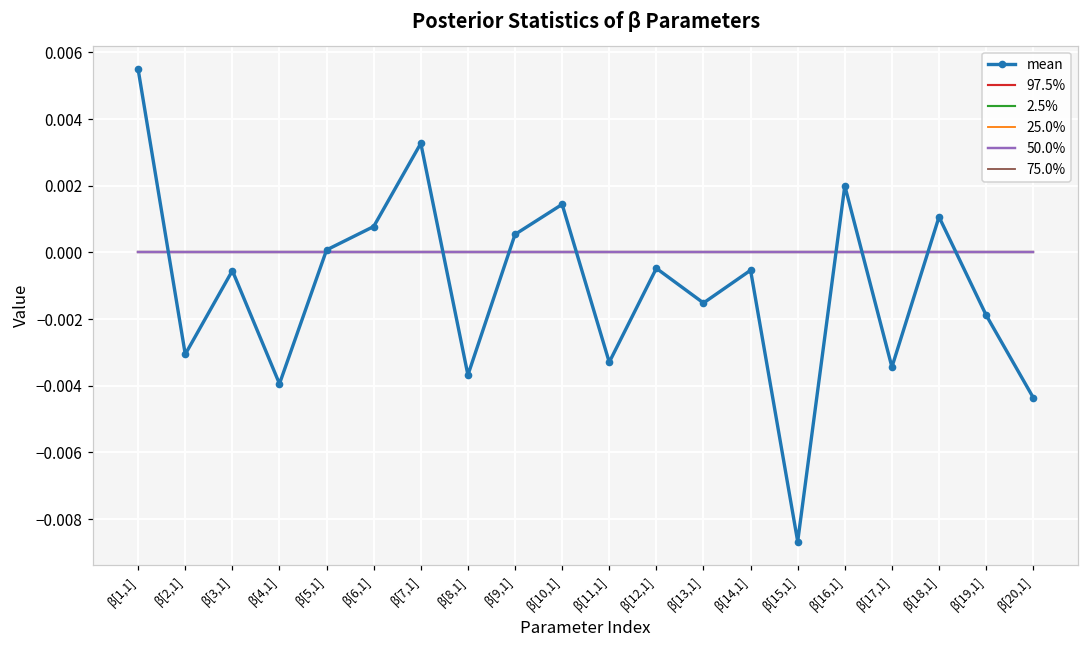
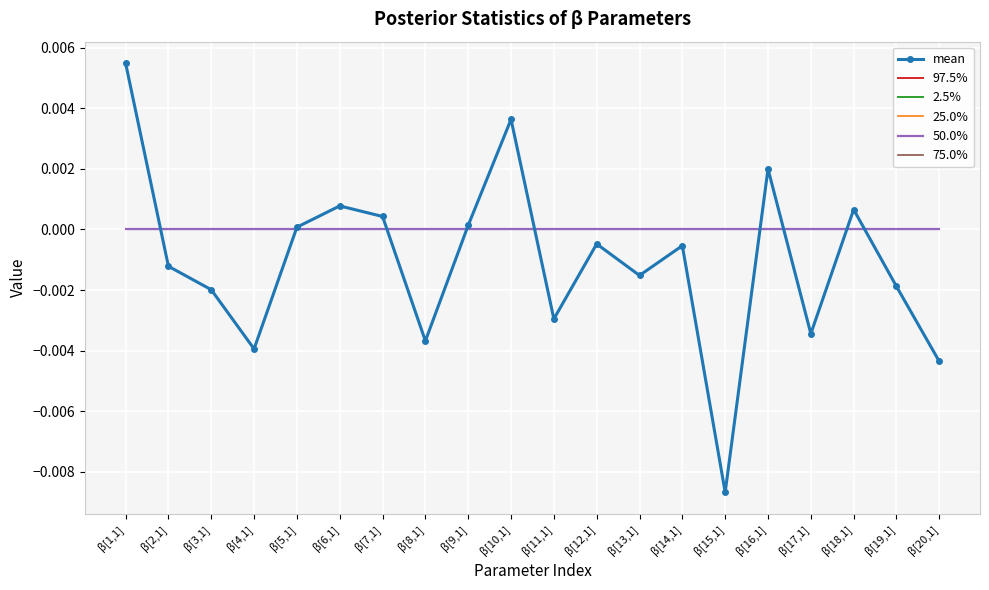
mean, β[2,1]: -0.0031 -> -0.0012
mean, β[3,1]: -0.0005 -> -0.0020
mean, β[7,1]: 0.0033 -> 0.0004
mean, β[9,1]: 0.0005 -> 0.0001
mean, β[10,1]: 0.0014 -> 0.0036
mean, β[11,1]: -0.0033 -> -0.0030
mean, β[18,1]: 0.0011 -> 0.0007
